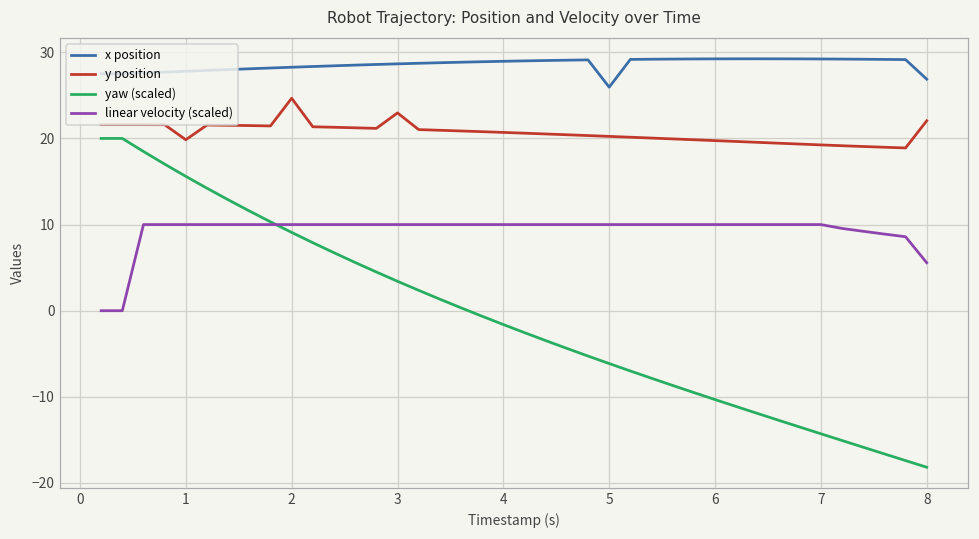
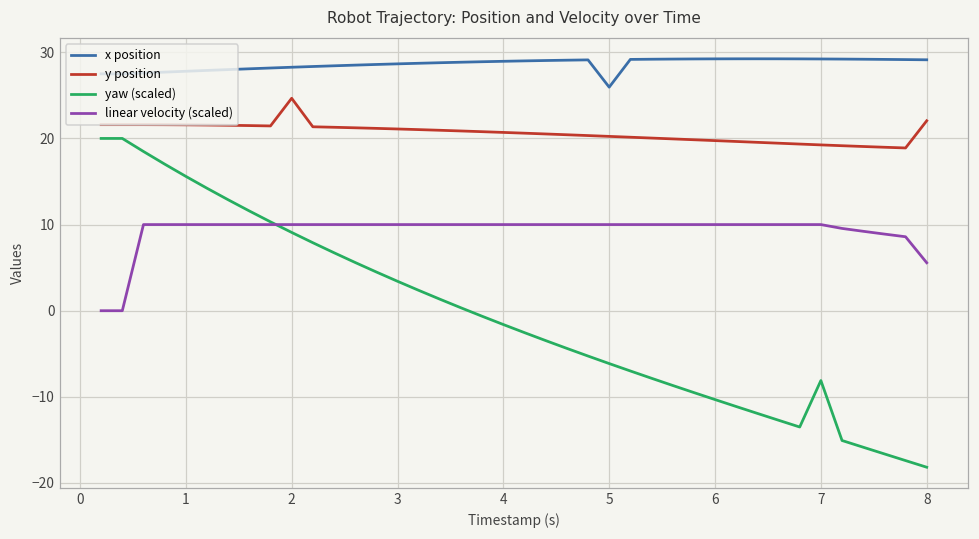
y position, 1: 20 -> 22
y position, 3: 23 -> 21
yaw (scaled), 7: -14 -> -8
x position, 8: 27 -> 29
